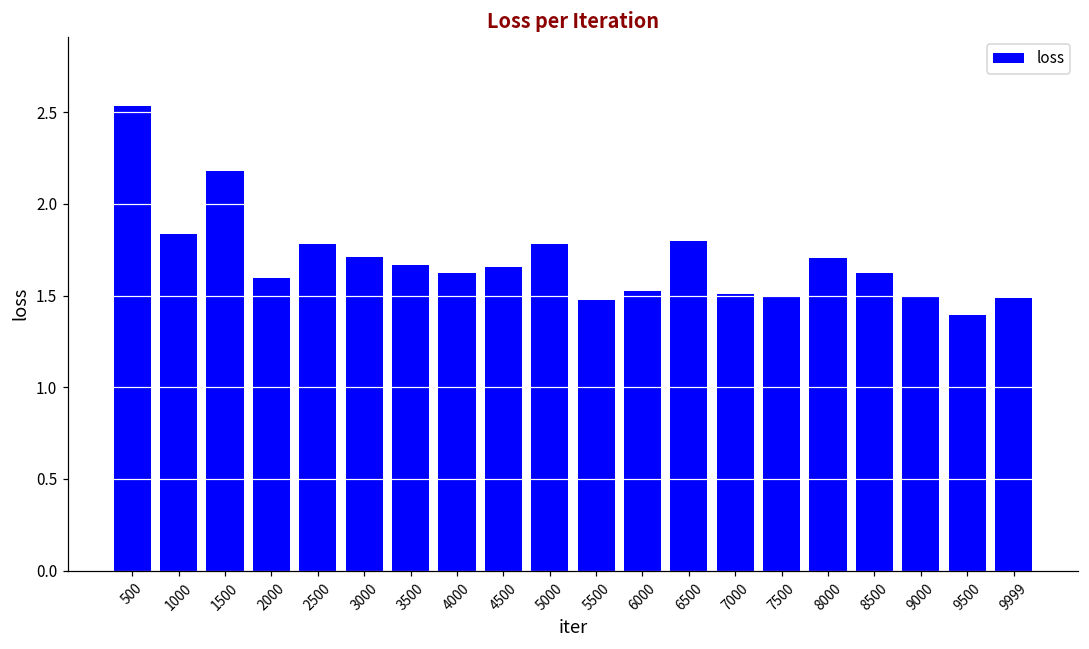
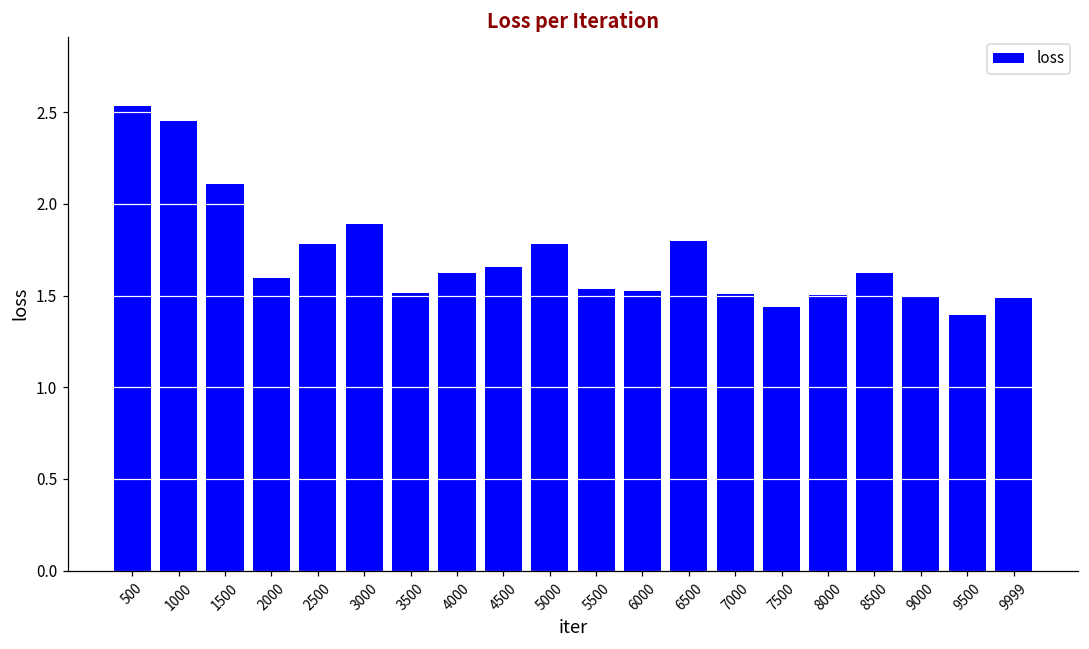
1000: 1.84 -> 2.45
1500: 2.18 -> 2.11
3000: 1.71 -> 1.89
3500: 1.67 -> 1.51
5500: 1.48 -> 1.53
7500: 1.50 -> 1.44
8000: 1.71 -> 1.50
